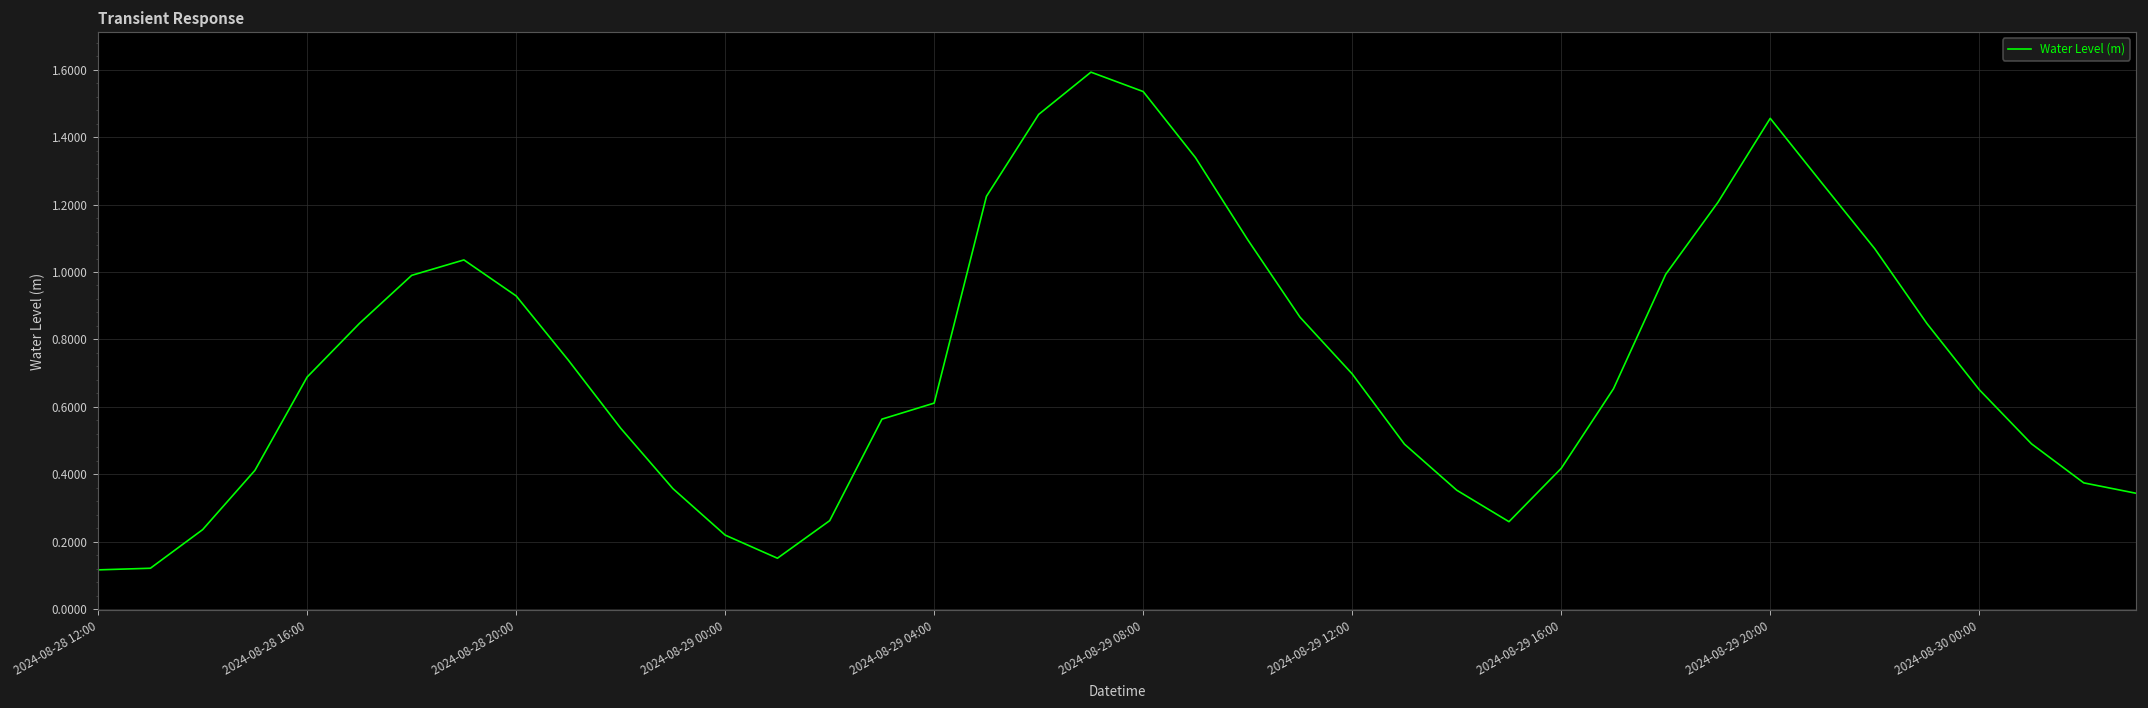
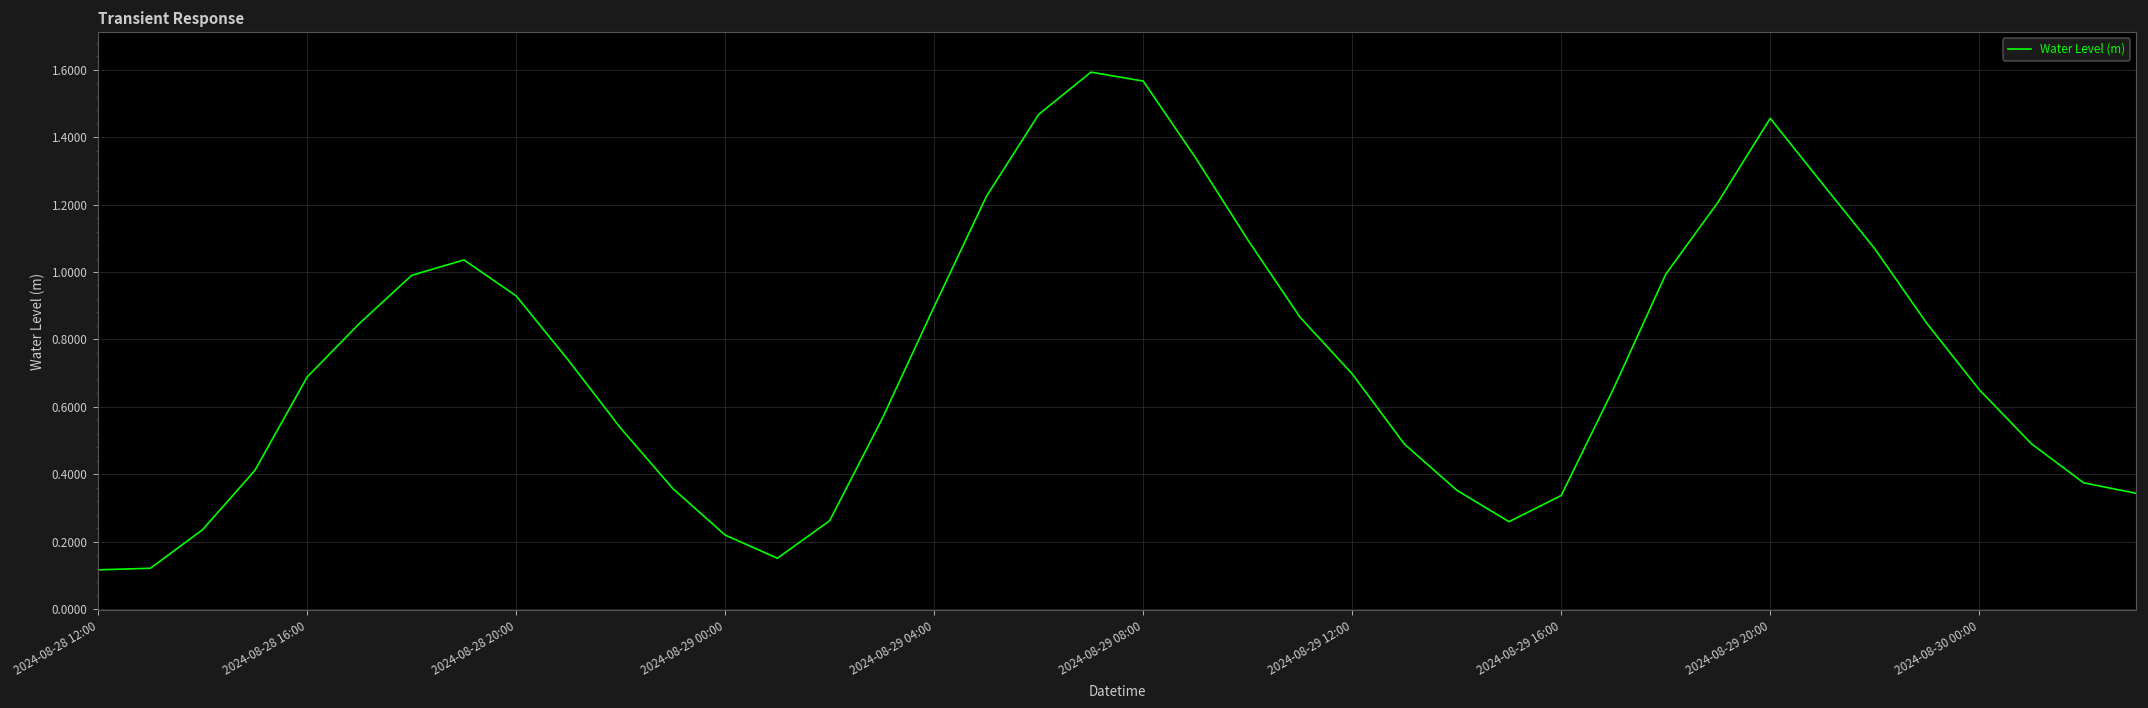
2024-08-29 04:00: 0.61 -> 0.90
2024-08-29 08:00: 1.54 -> 1.57
2024-08-29 16:00: 0.42 -> 0.34
